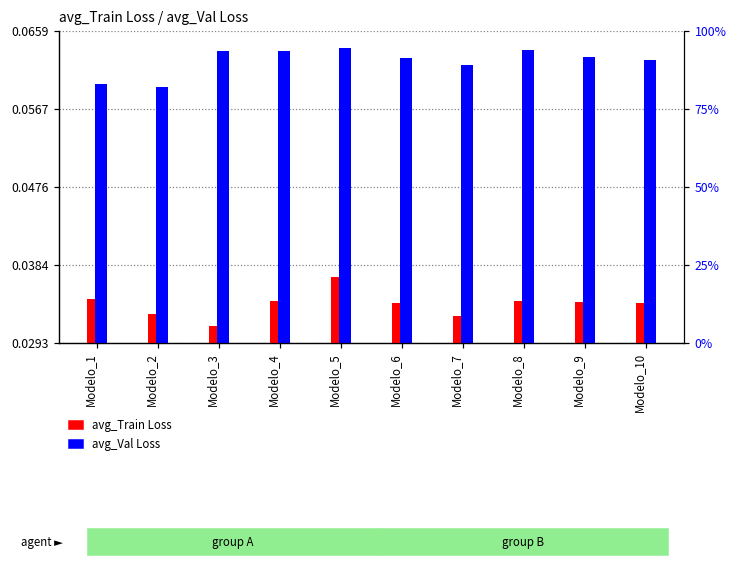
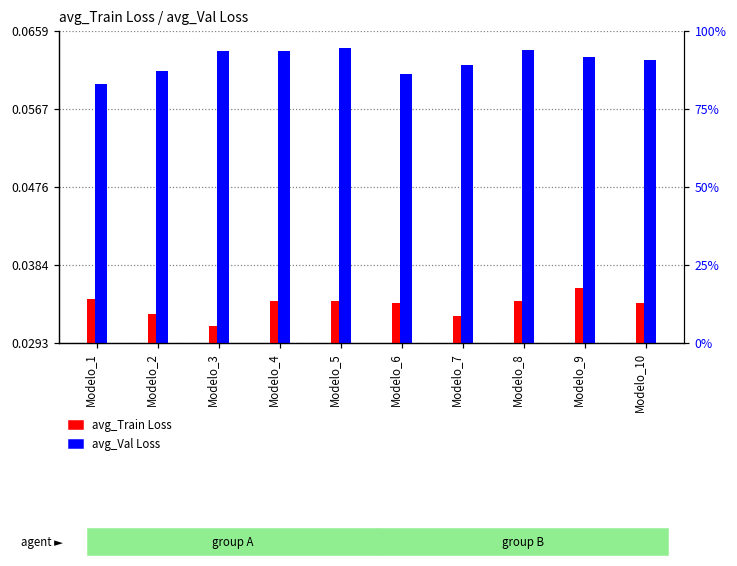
avg_Val Loss, Modelo_2: 0.059 -> 0.061
avg_Train Loss, Modelo_5: 0.037 -> 0.034
avg_Val Loss, Modelo_6: 0.063 -> 0.061
avg_Train Loss, Modelo_9: 0.034 -> 0.036
